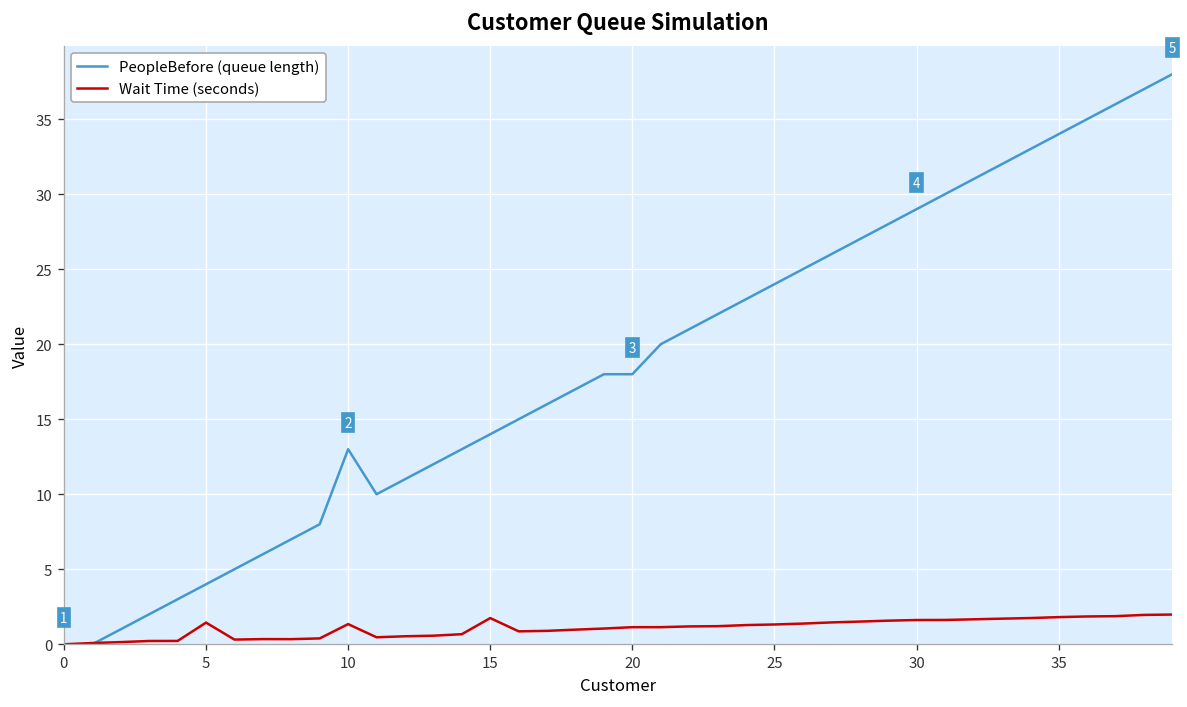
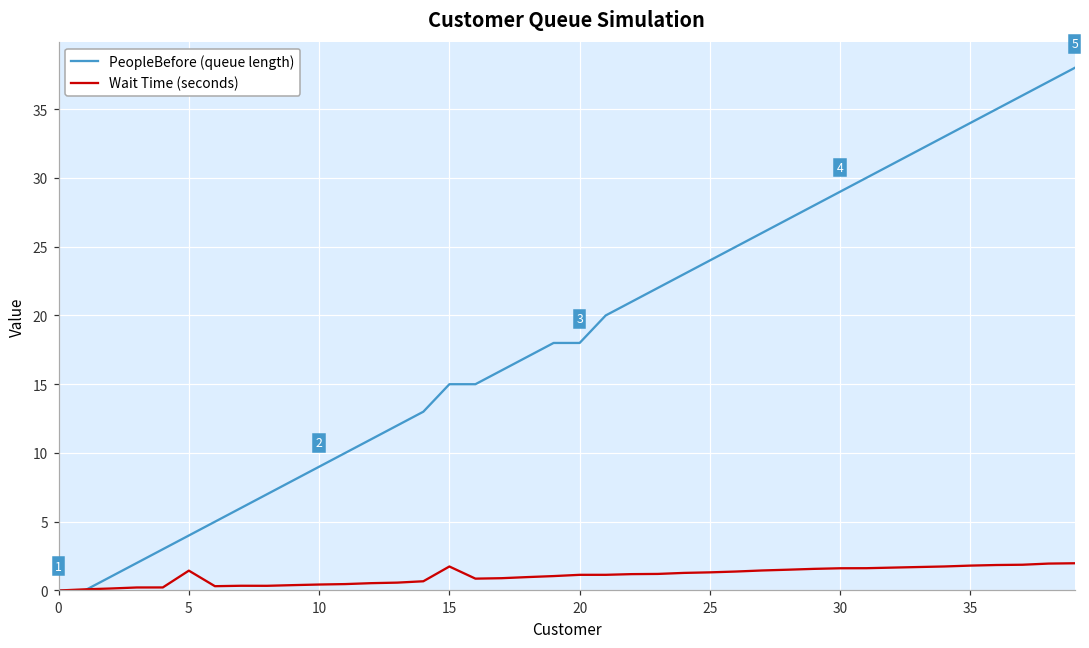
PeopleBefore (queue length), 10: 13 -> 9
Wait Time (seconds), 10: 1.3 -> 0.4
PeopleBefore (queue length), 15: 14 -> 15
